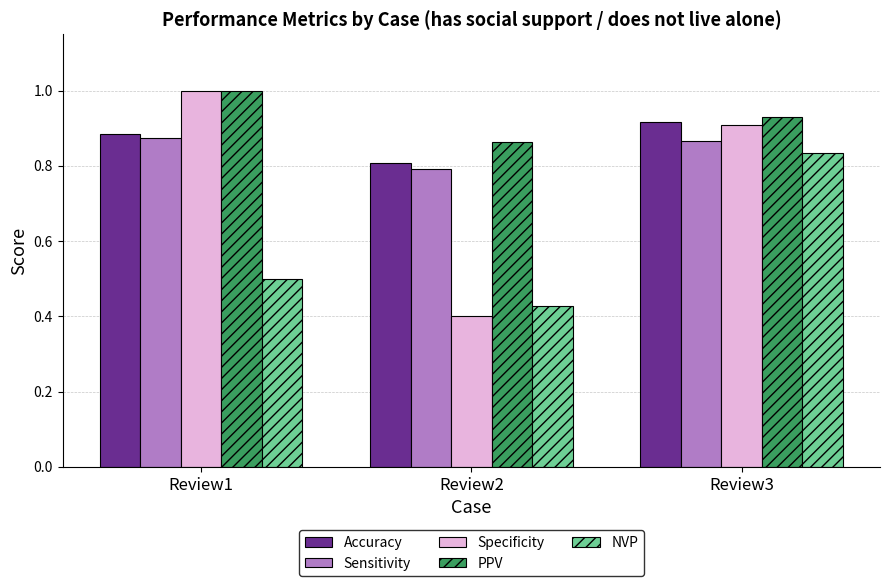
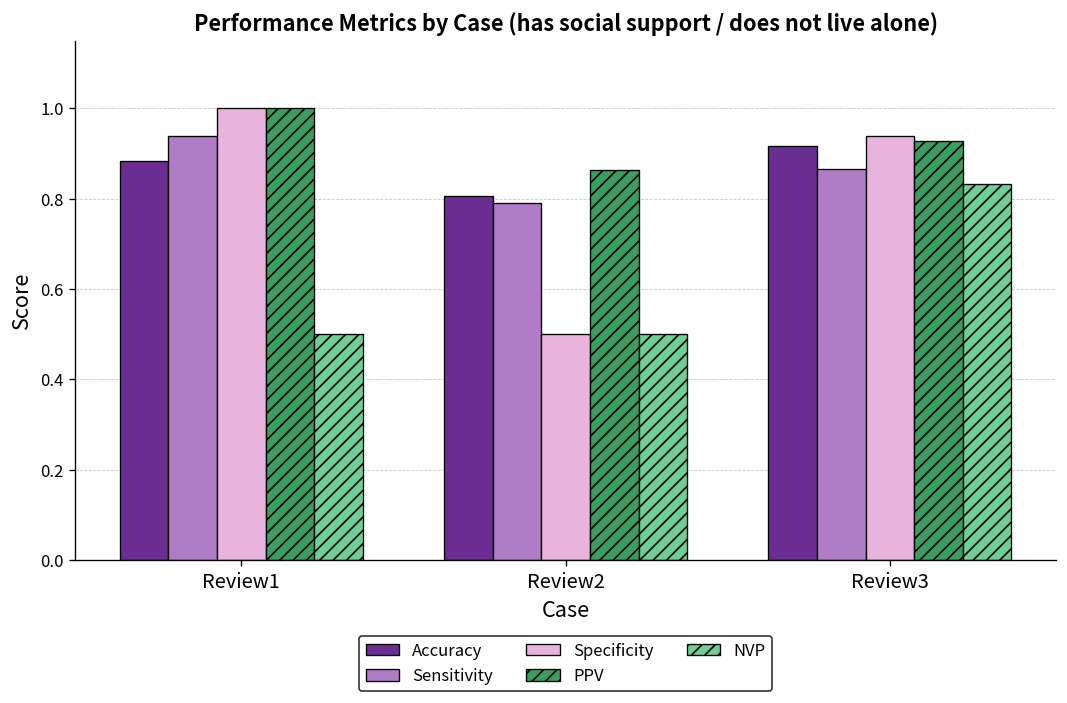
Sensitivity, Review1: 0.88 -> 0.94
Specificity, Review2: 0.4 -> 0.5
NVP, Review2: 0.43 -> 0.50
Specificity, Review3: 0.91 -> 0.94
